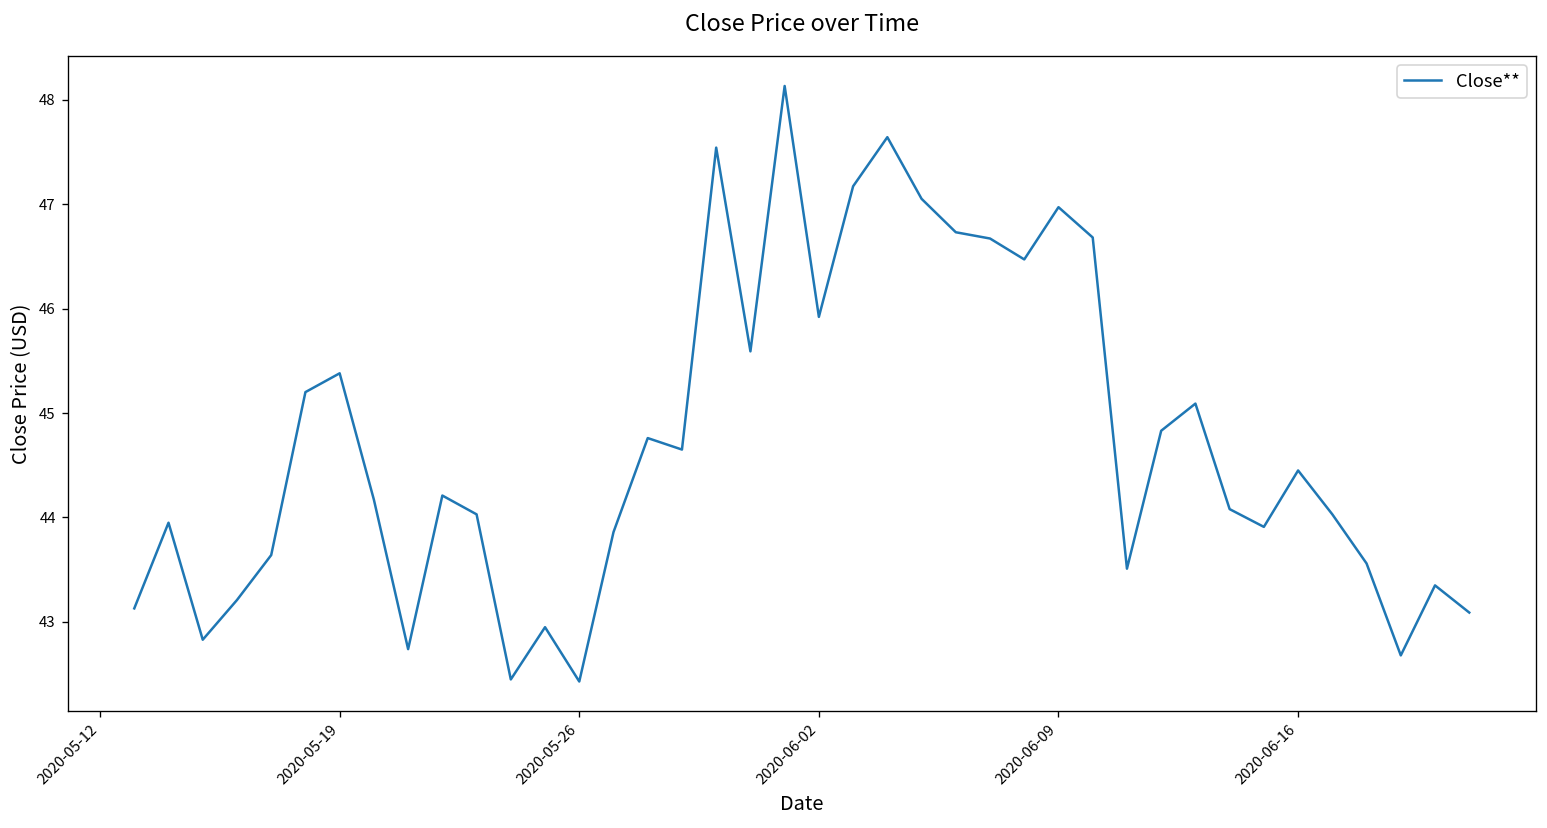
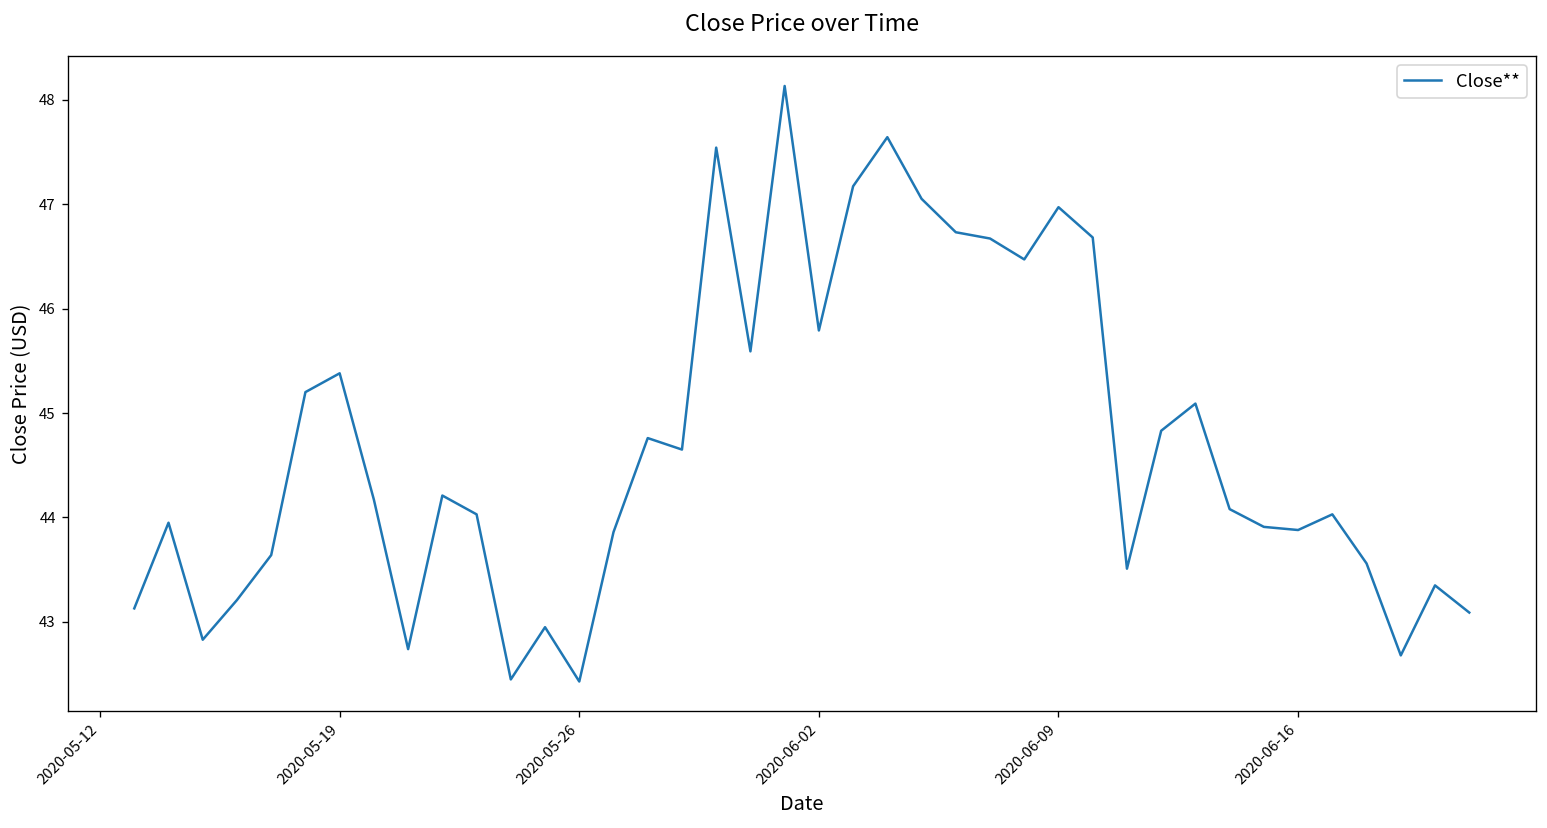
2020-06-02: 45.9 -> 45.8
2020-06-16: 44.5 -> 43.9
